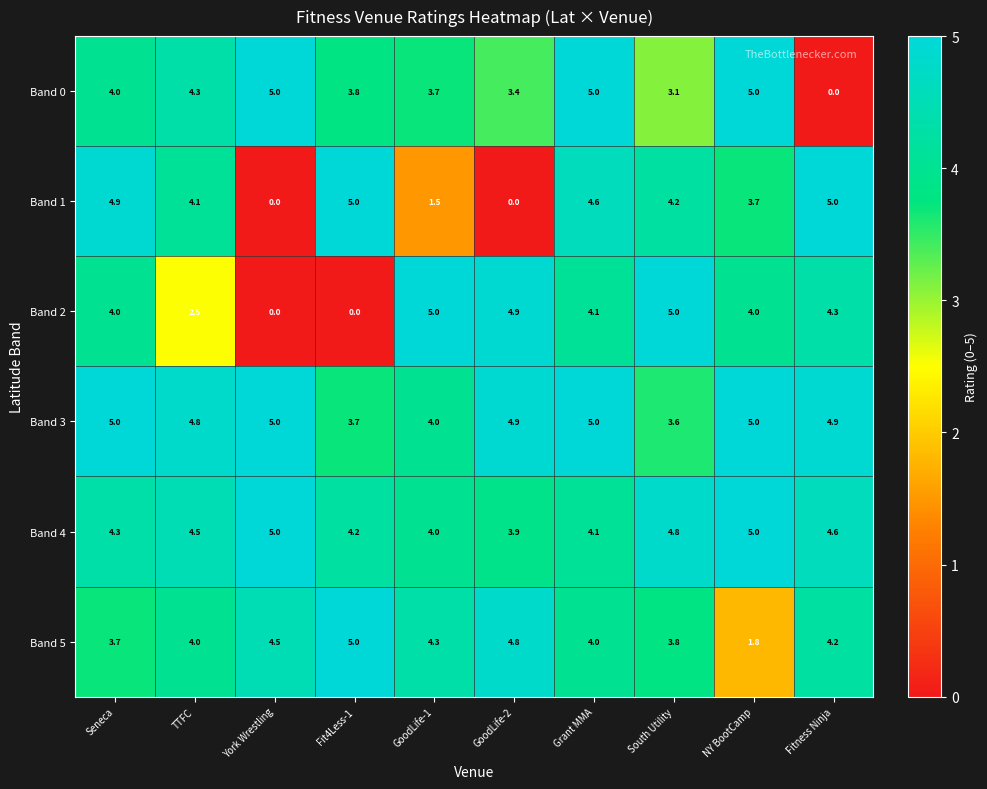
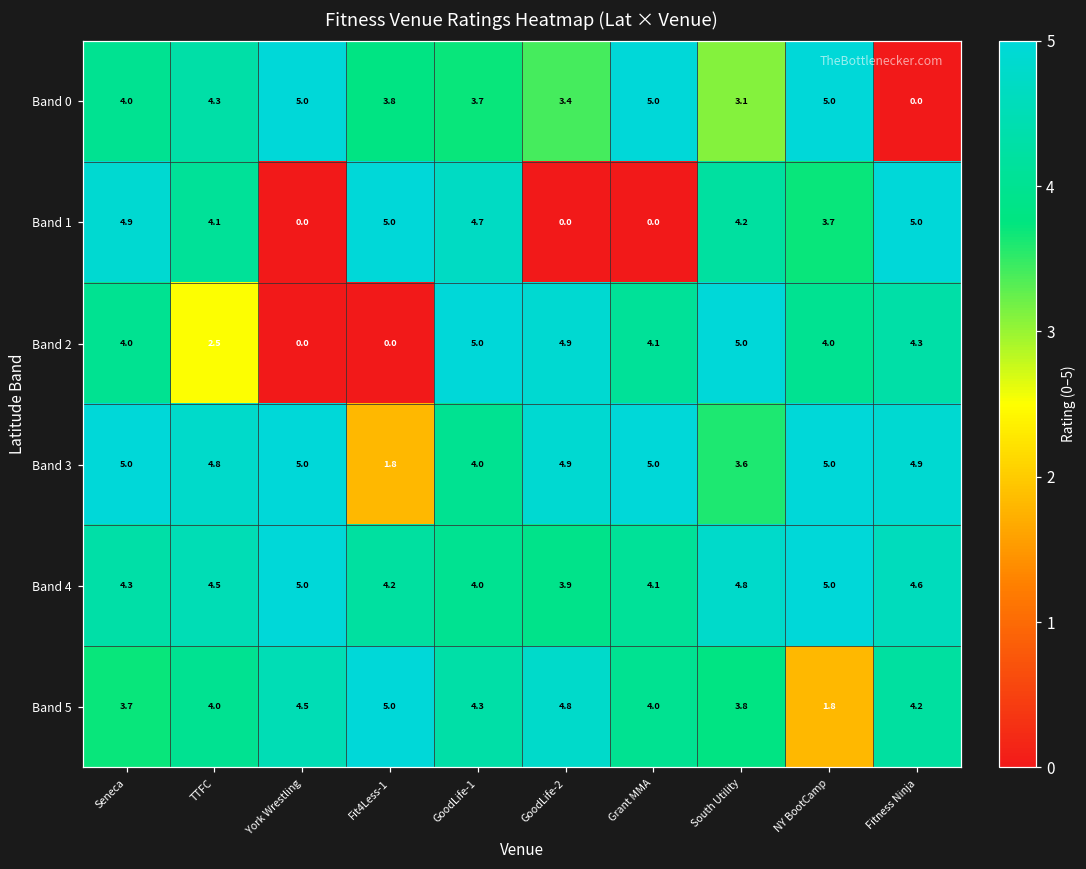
Band 1, GoodLife-1: 1.5 -> 4.7
Band 1, Grant MMA: 4.6 -> 0.0
Band 3, Fit4Less-1: 3.7 -> 1.8
